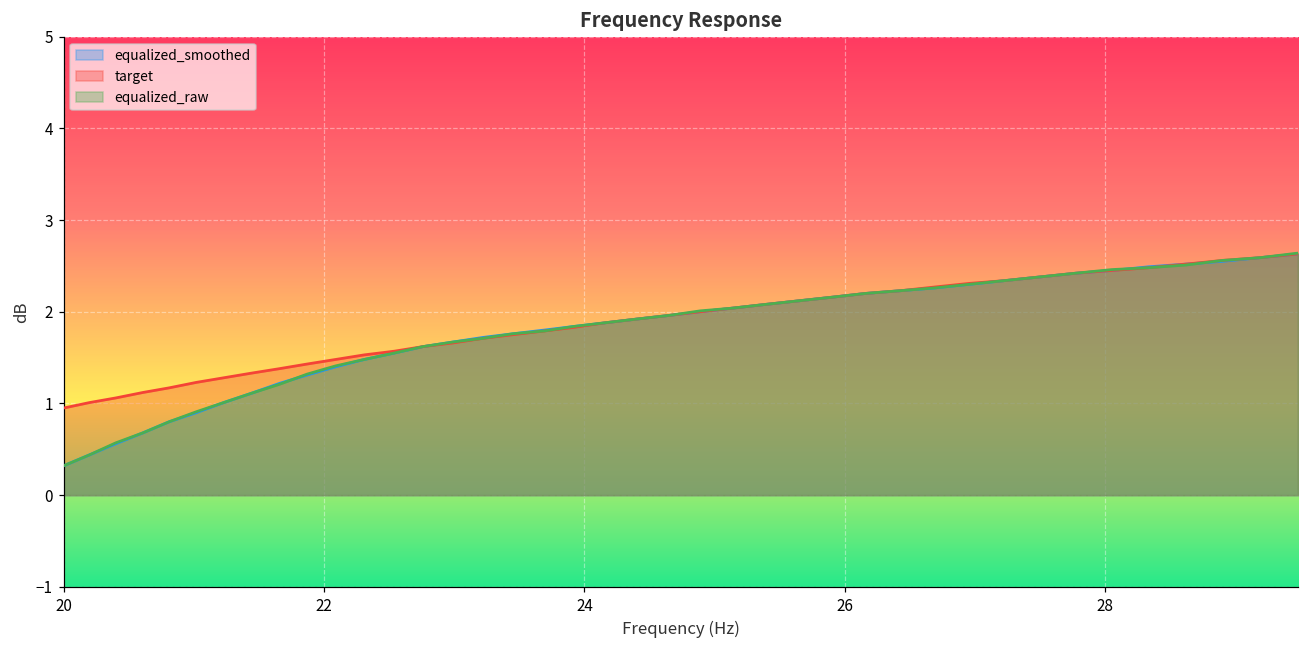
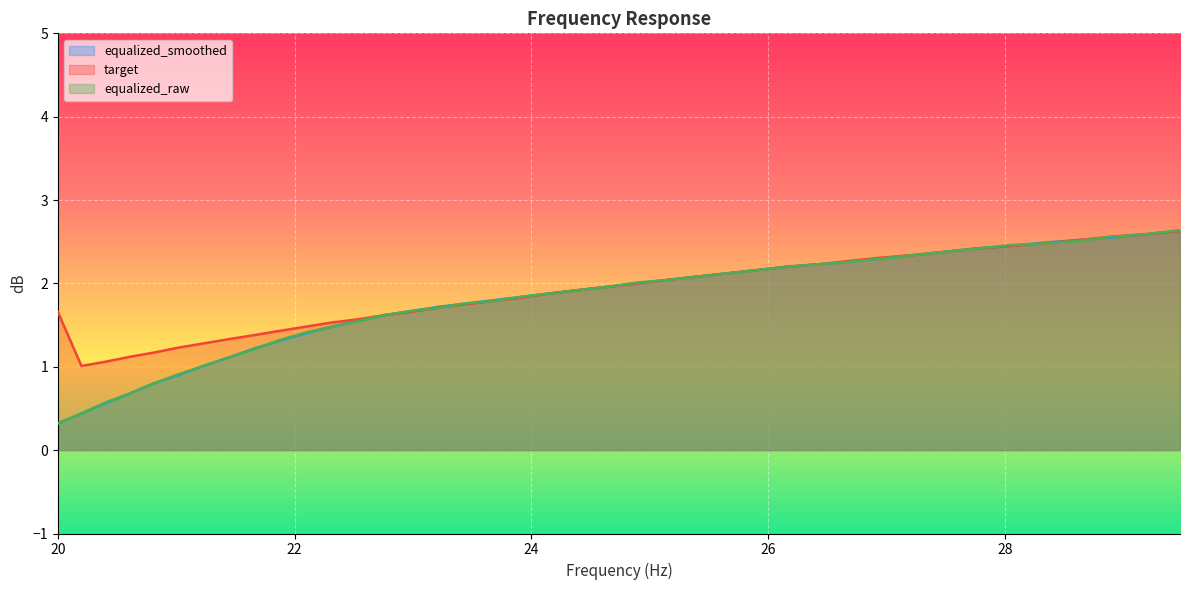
target, 20: 1.0 -> 1.7
